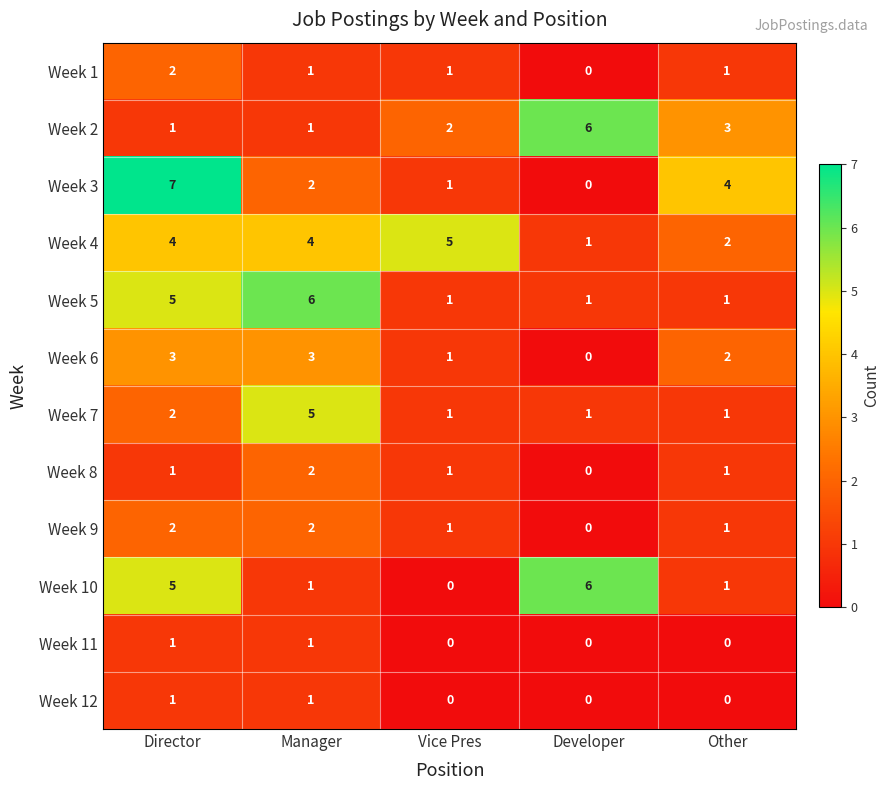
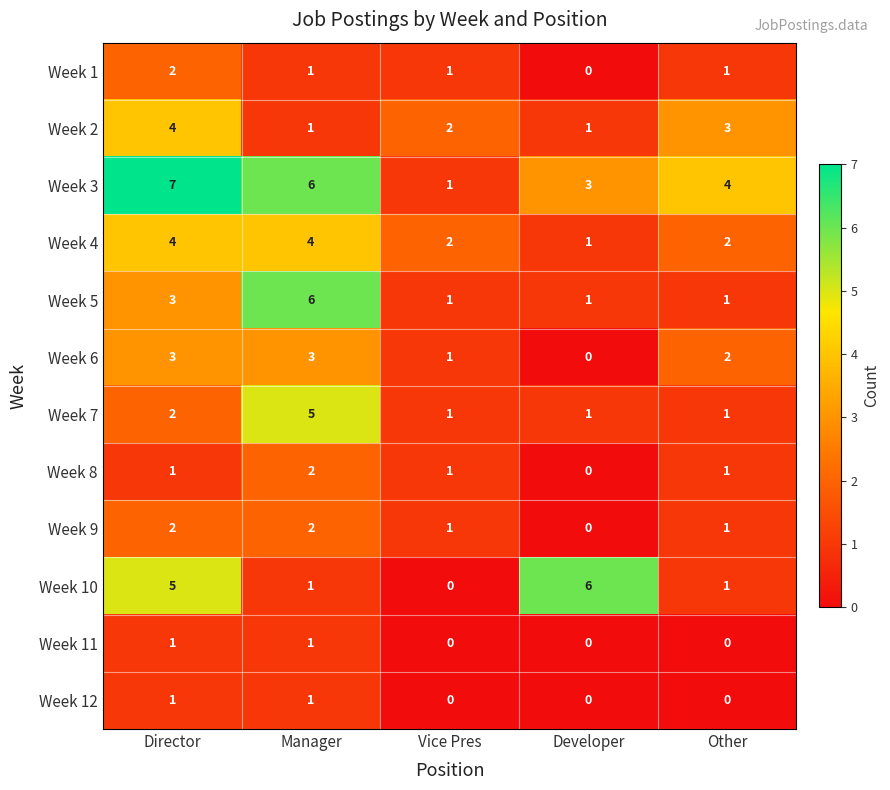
Week 2, Director: 1 -> 4
Week 2, Developer: 6 -> 1
Week 3, Manager: 2 -> 6
Week 3, Developer: 0 -> 3
Week 4, Vice Pres: 5 -> 2
Week 5, Director: 5 -> 3
